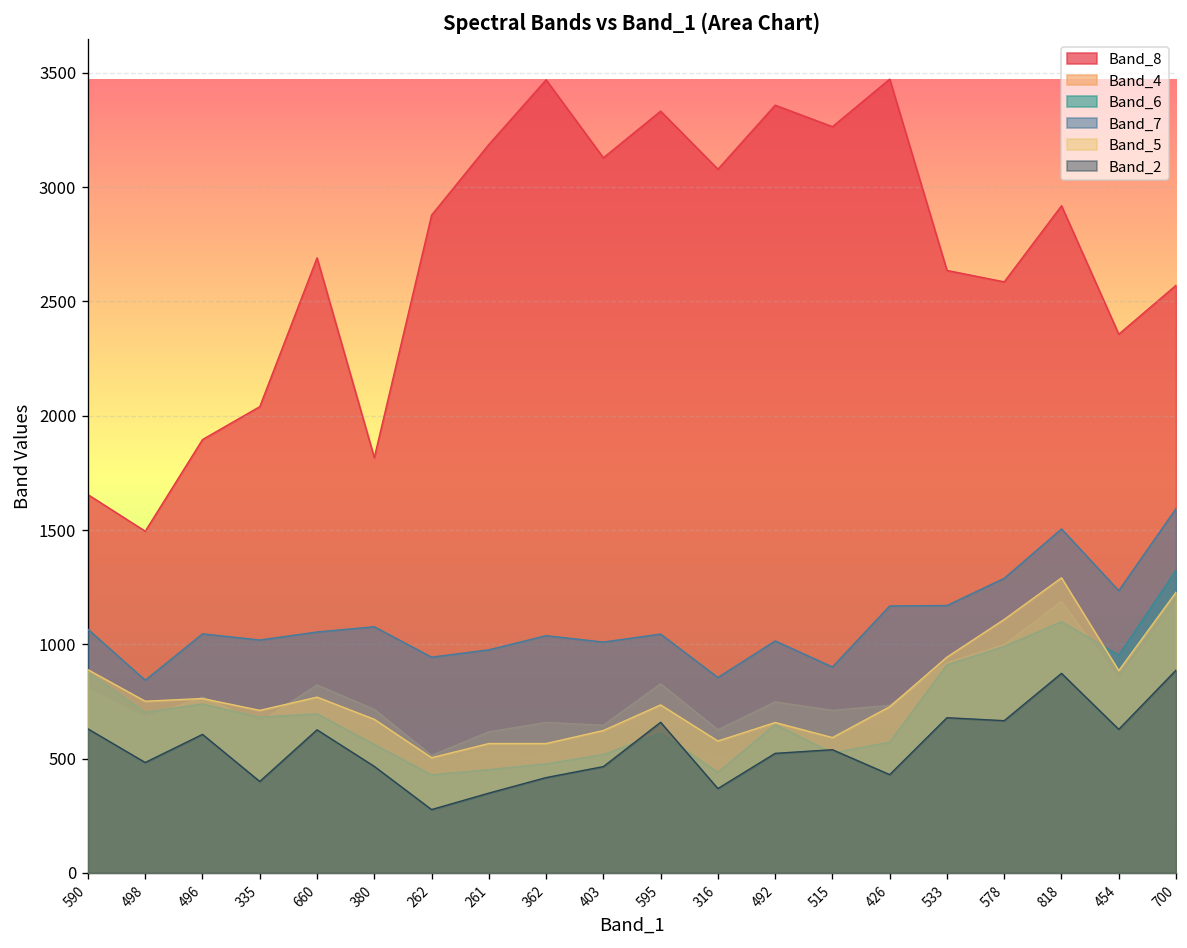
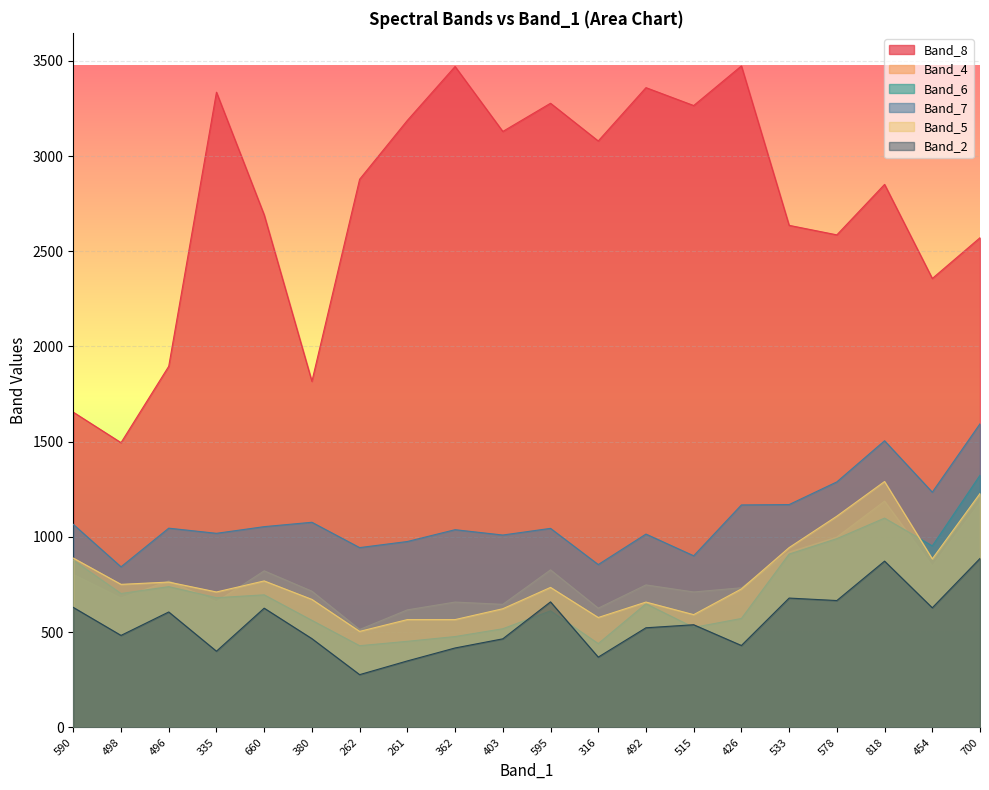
Band_8, 335: 2040 -> 3340
Band_8, 595: 3330 -> 3280
Band_8, 818: 2920 -> 2850
